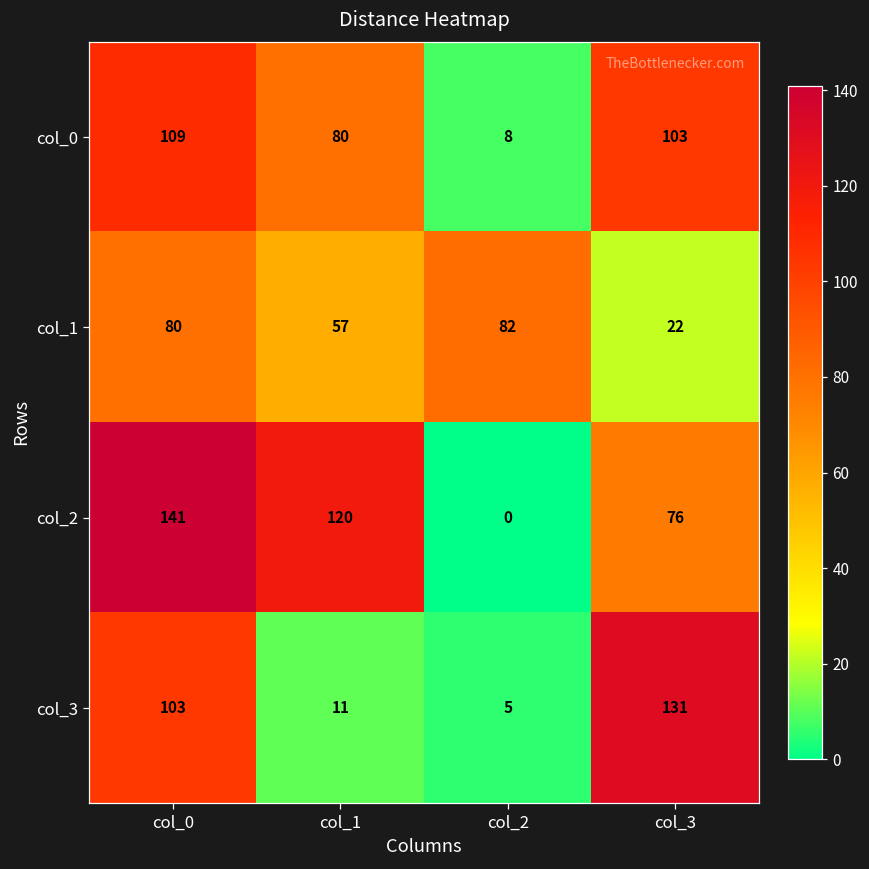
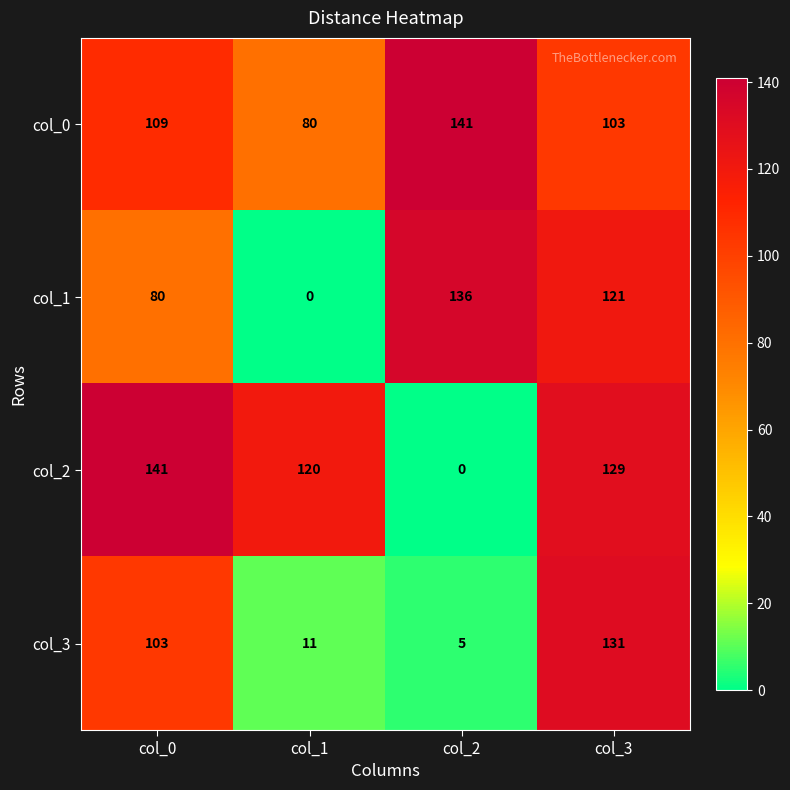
col_0, col_2: 8 -> 141
col_1, col_1: 57 -> 0
col_1, col_2: 82 -> 136
col_1, col_3: 22 -> 121
col_2, col_3: 76 -> 129
